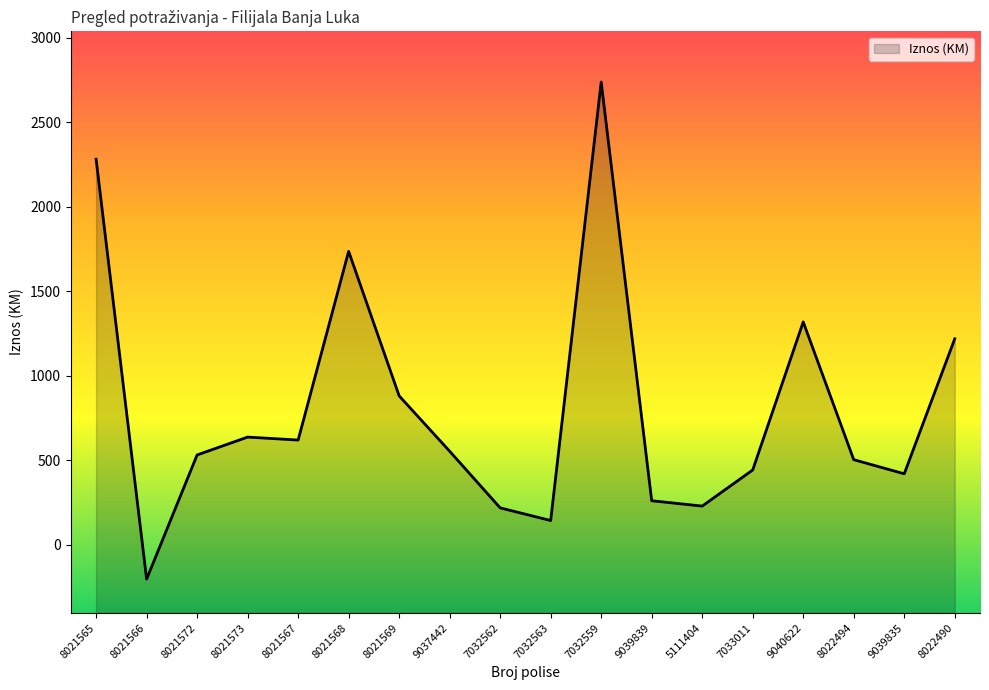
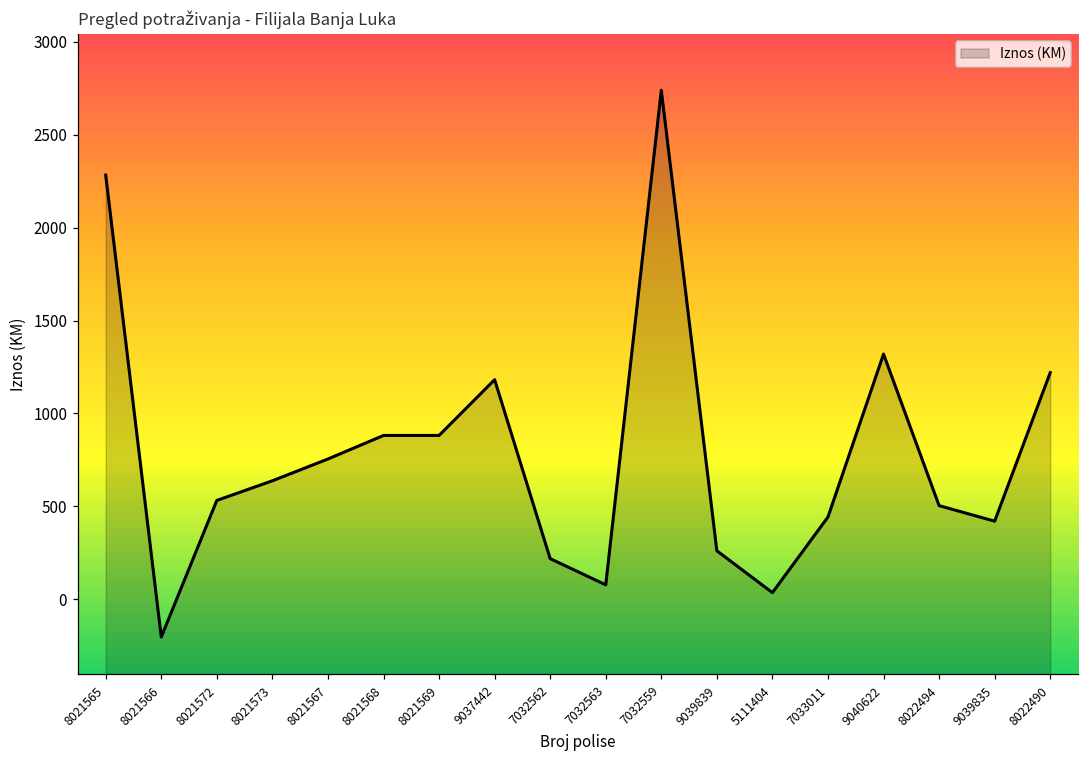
8021567: 620 -> 760
8021568: 1740 -> 880
9037442: 550 -> 1180
7032563: 140 -> 80
5111404: 230 -> 40
